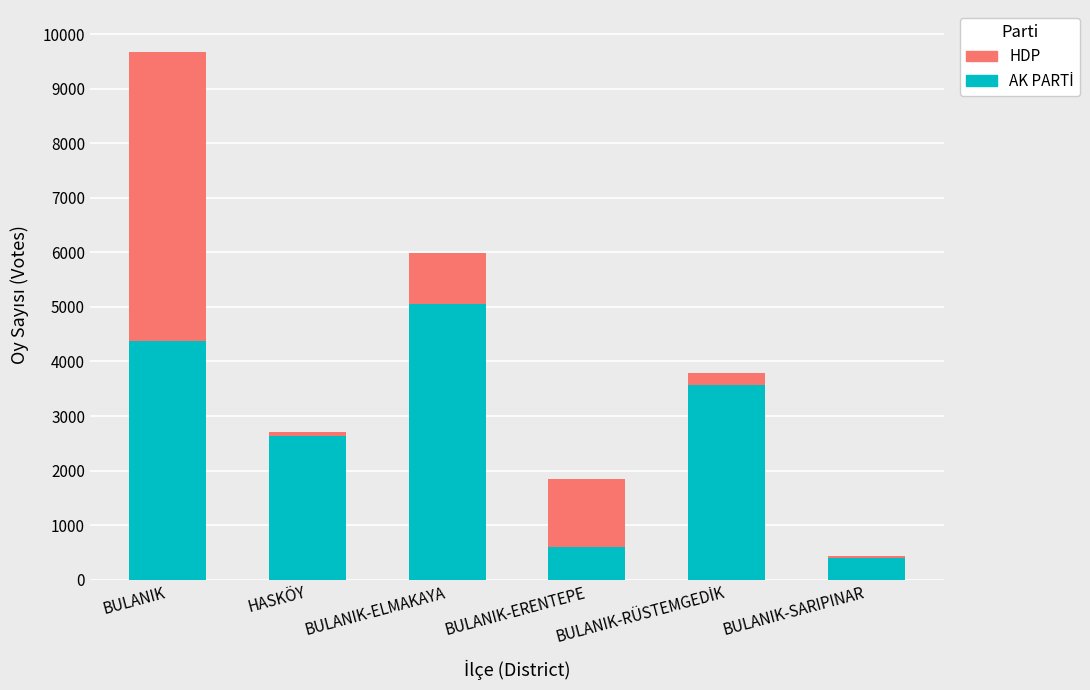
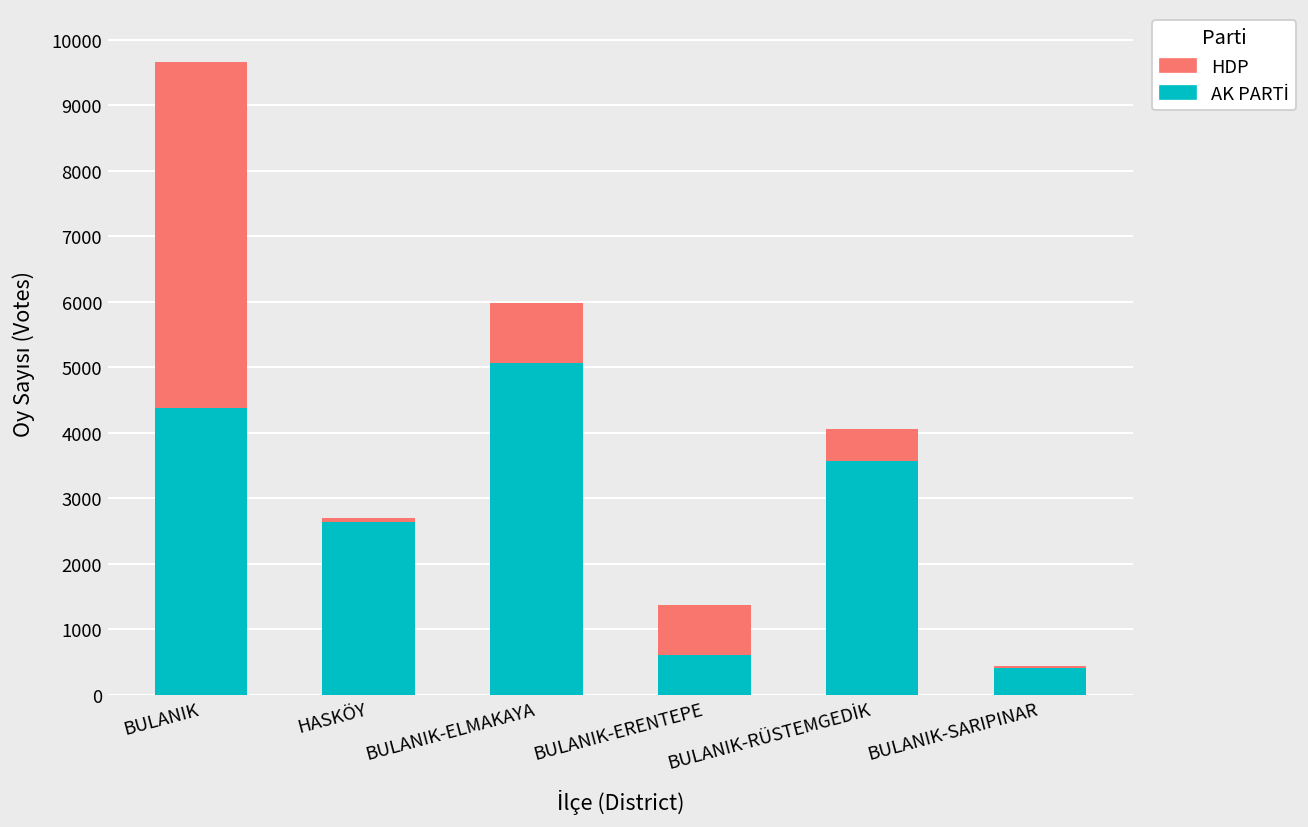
HDP, BULANIK-ERENTEPE: 1200 -> 800
HDP, BULANIK-RÜSTEMGEDİK: 200 -> 500
